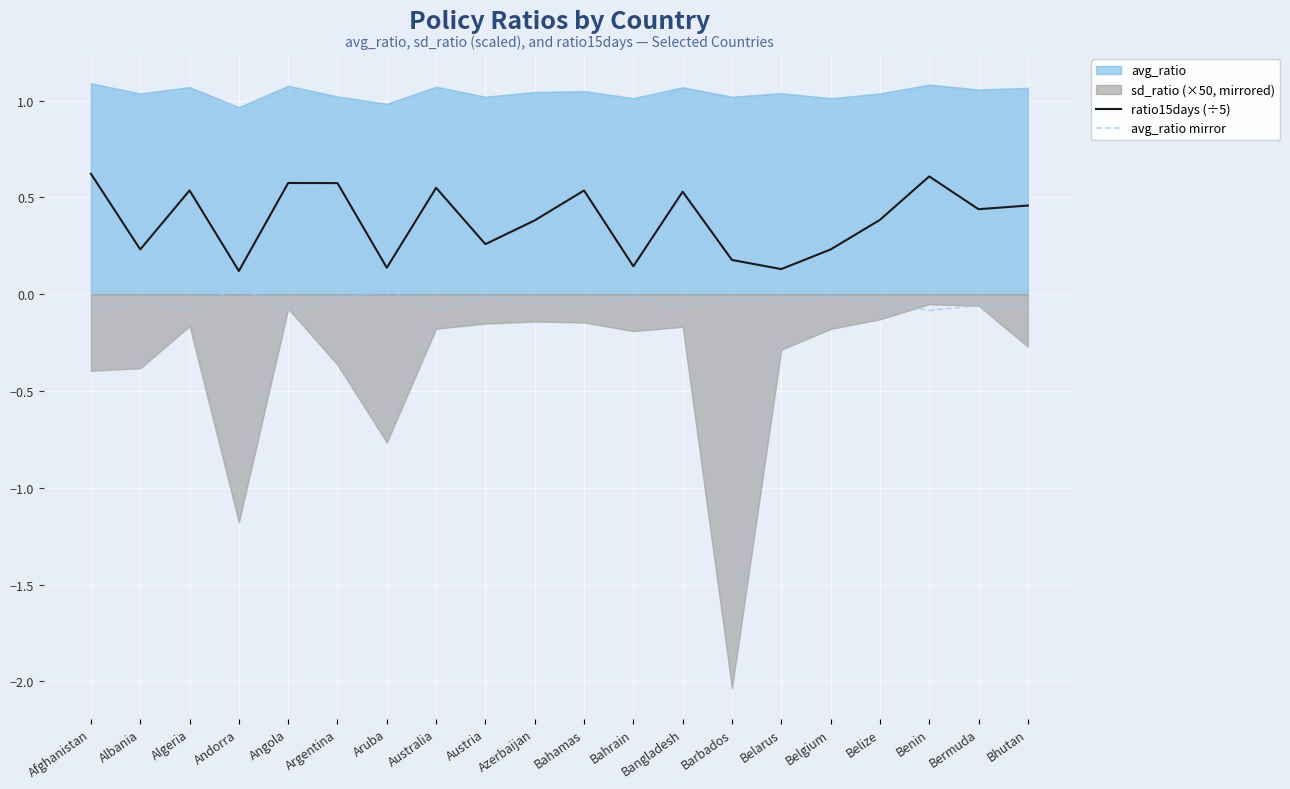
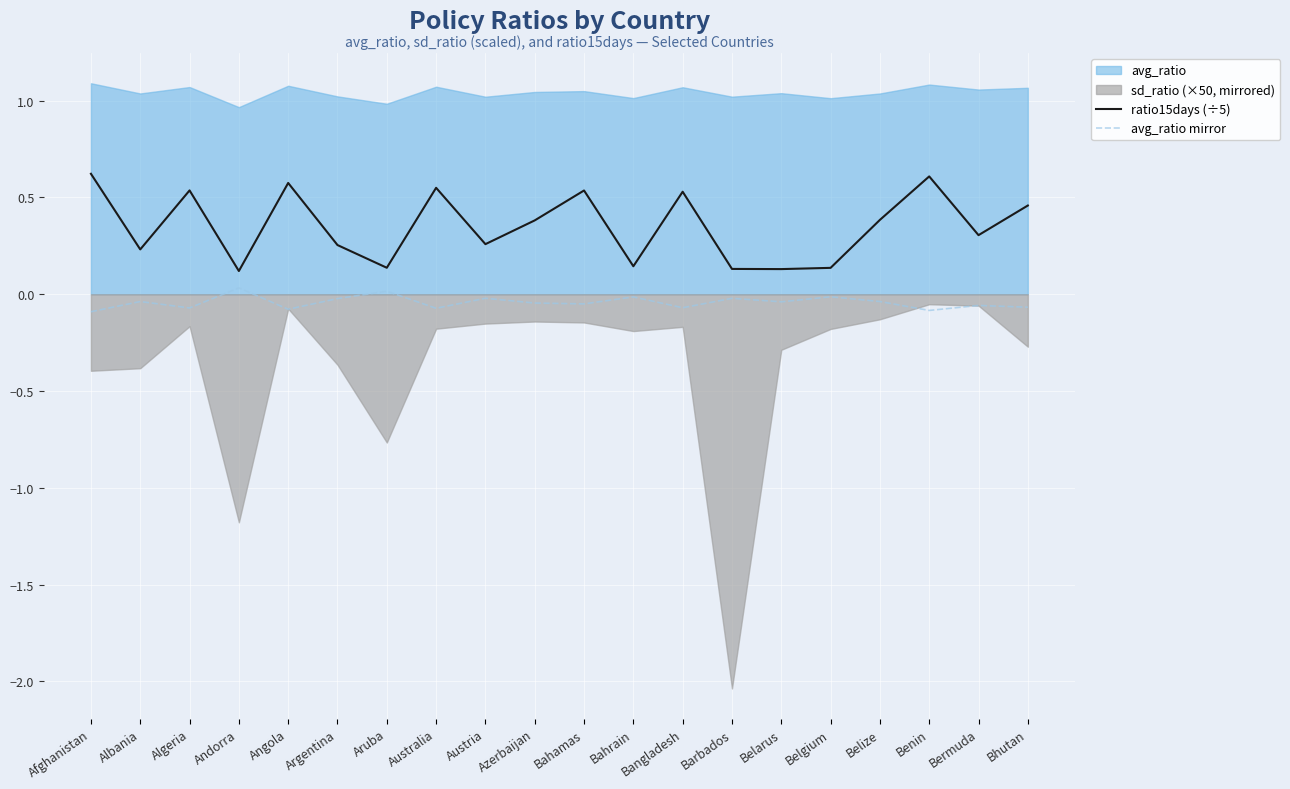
ratio15days (÷5), Argentina: 0.57 -> 0.25
ratio15days (÷5), Barbados: 0.18 -> 0.13
ratio15days (÷5), Belgium: 0.23 -> 0.14
ratio15days (÷5), Bermuda: 0.44 -> 0.31
